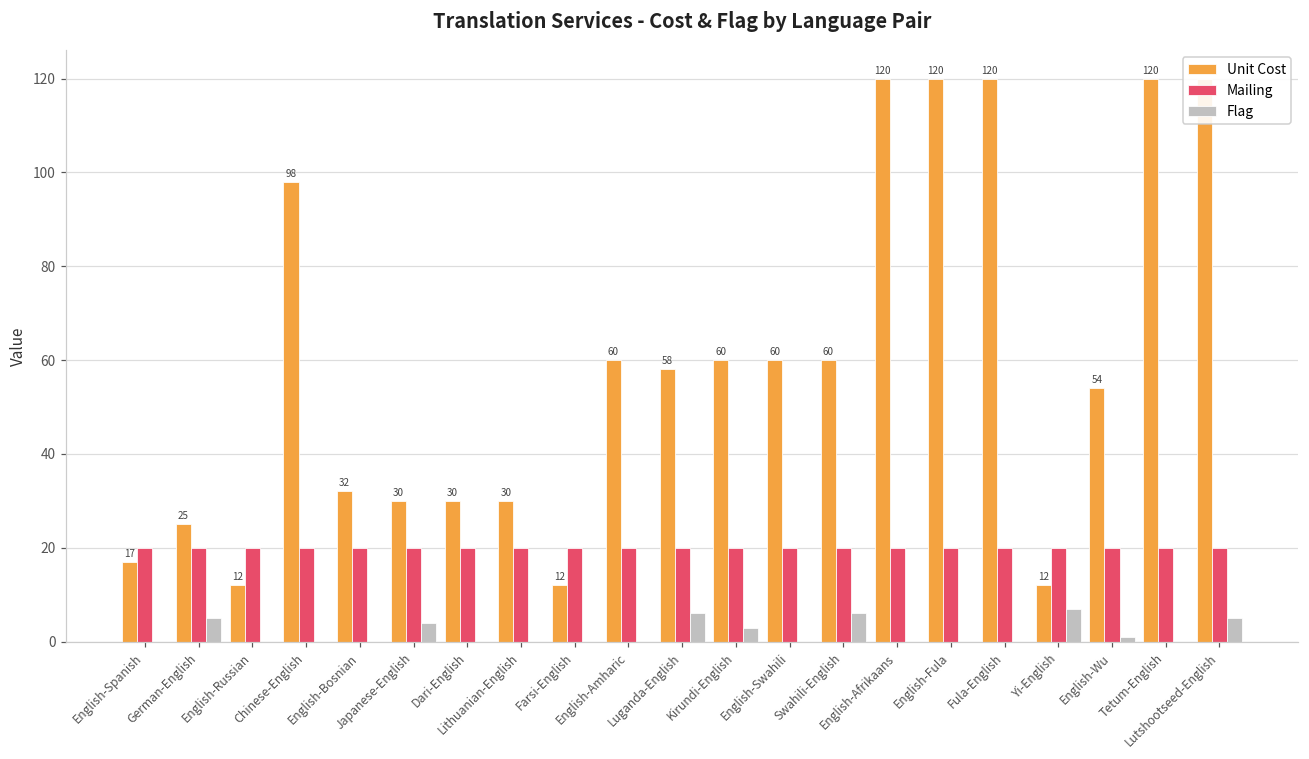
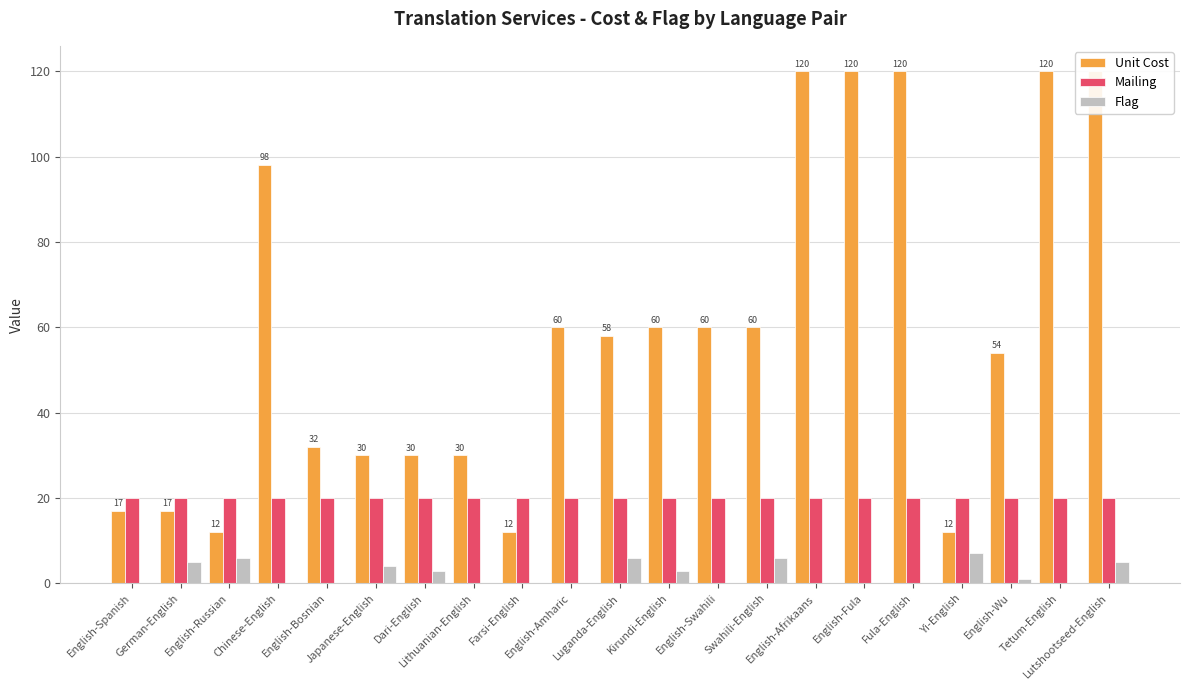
Unit Cost, German-English: 25 -> 17
Flag, English-Russian: 0 -> 6
Flag, Dari-English: 0 -> 3
